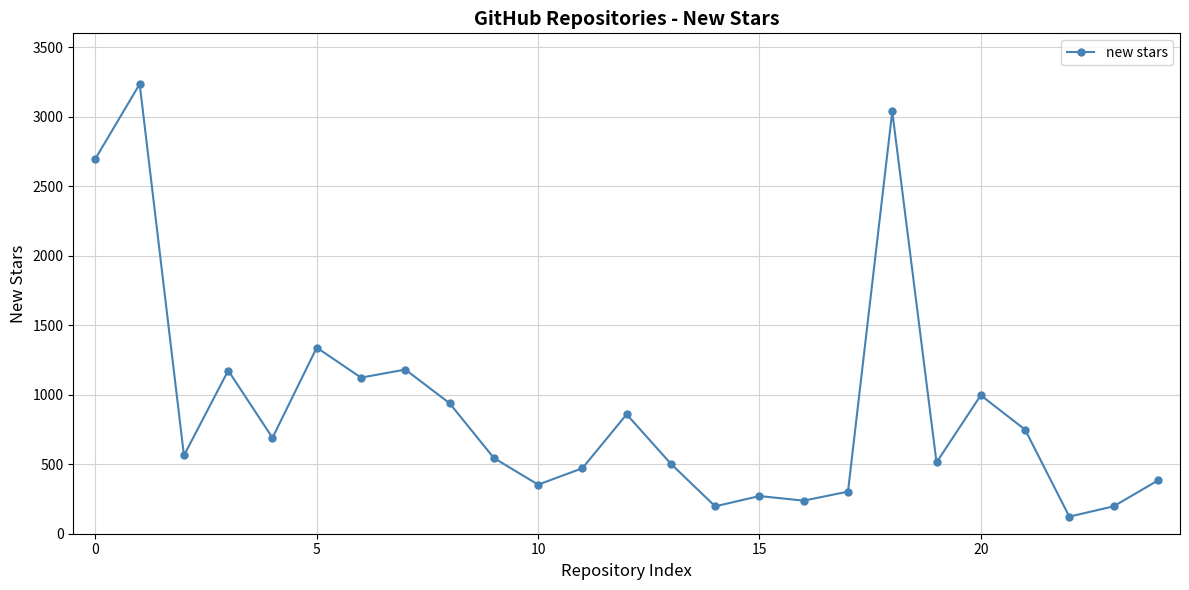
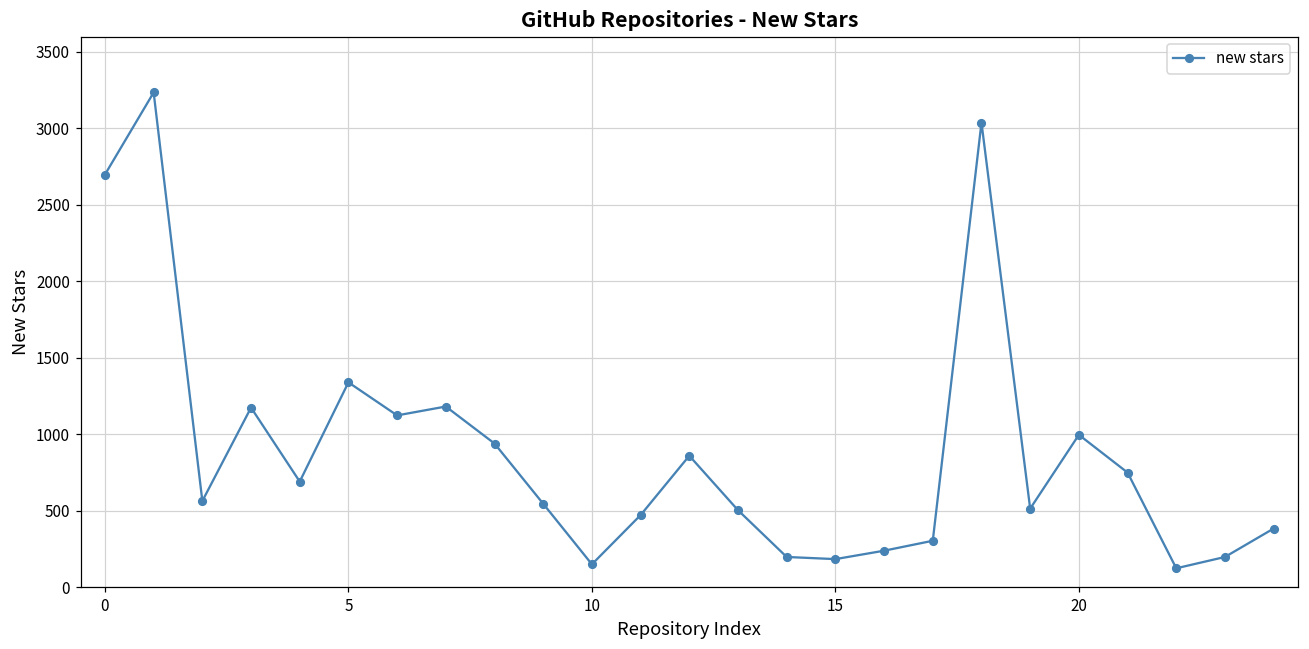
10: 350 -> 150
15: 270 -> 180
